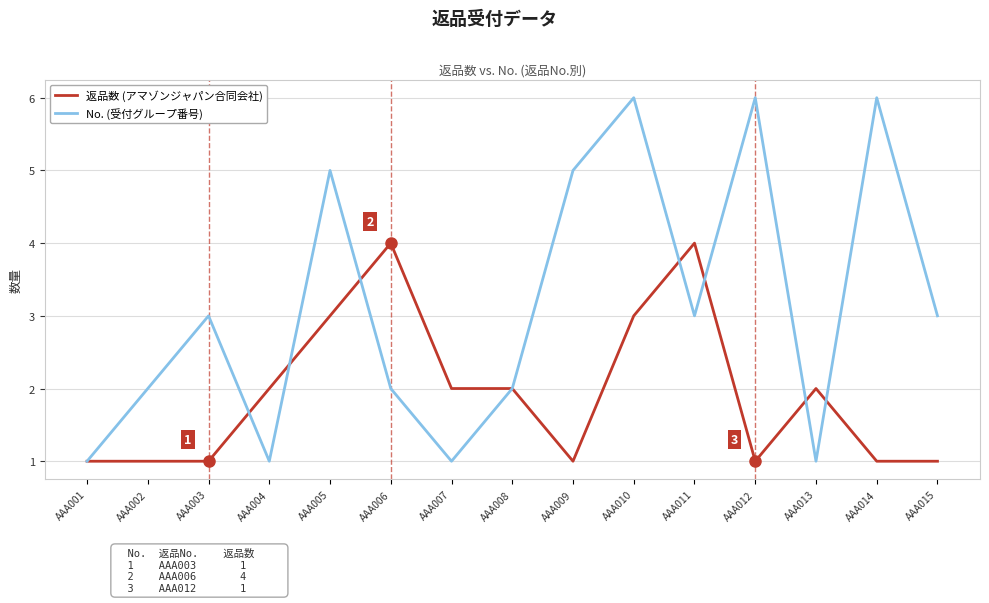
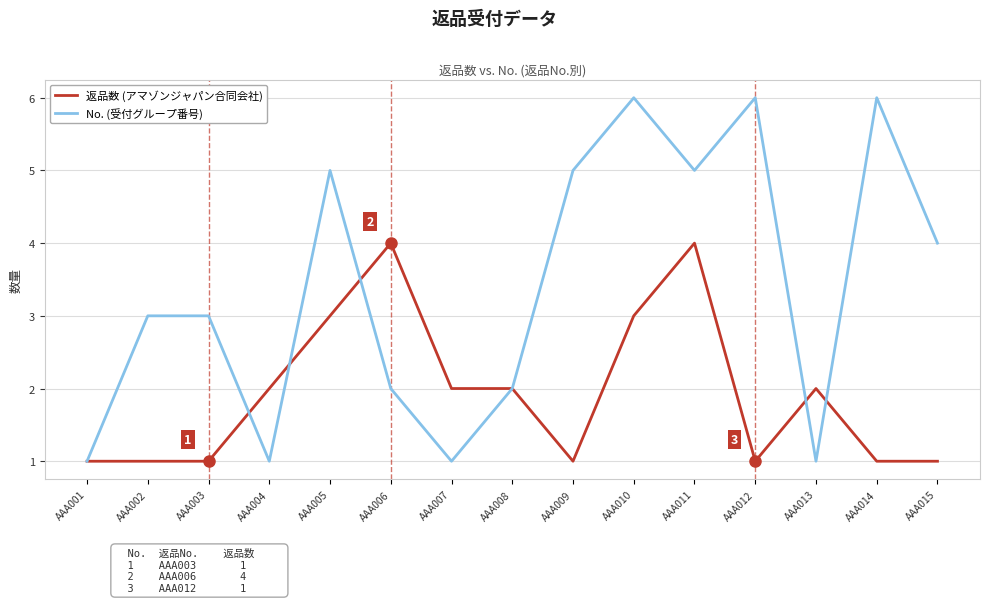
No. (受付グループ番号), AAA002: 2 -> 3
No. (受付グループ番号), AAA011: 3 -> 5
No. (受付グループ番号), AAA015: 3 -> 4
